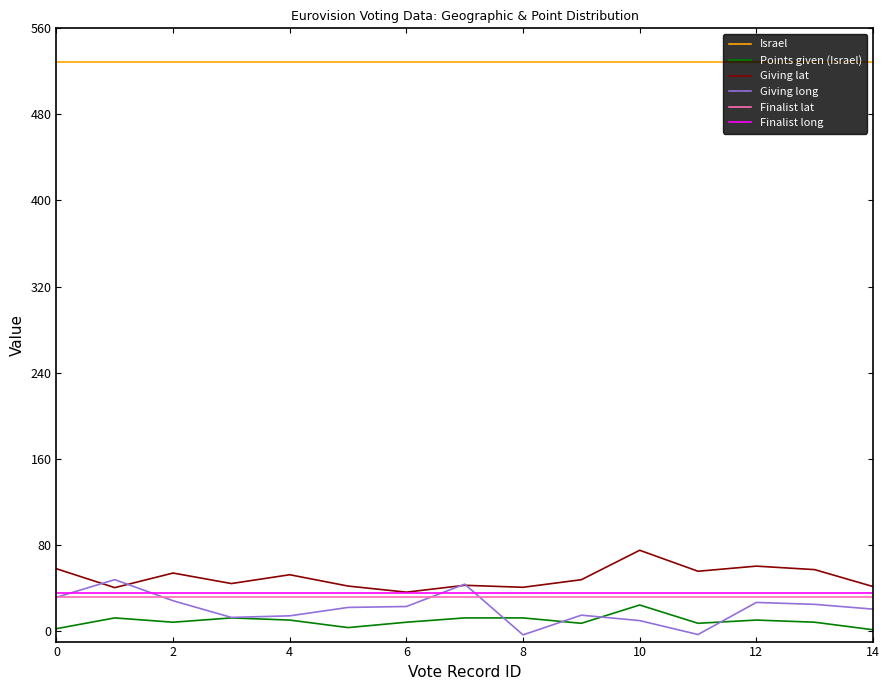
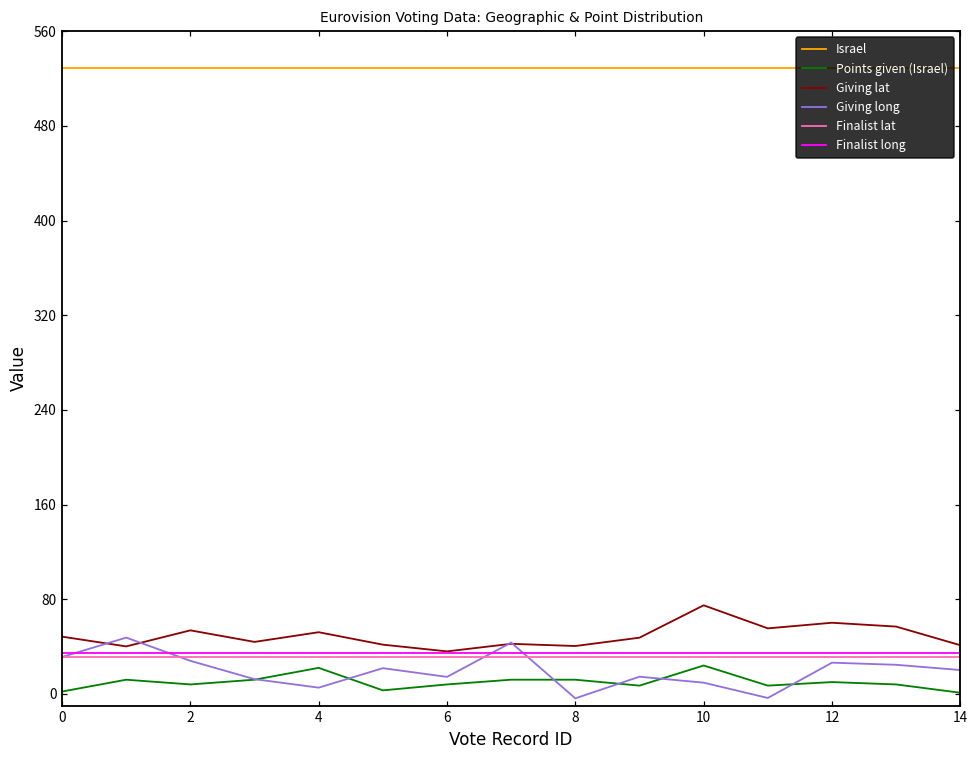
Giving lat, 0: 58 -> 48
Points given (Israel), 4: 10 -> 22
Giving long, 4: 14 -> 5
Giving long, 6: 23 -> 14
